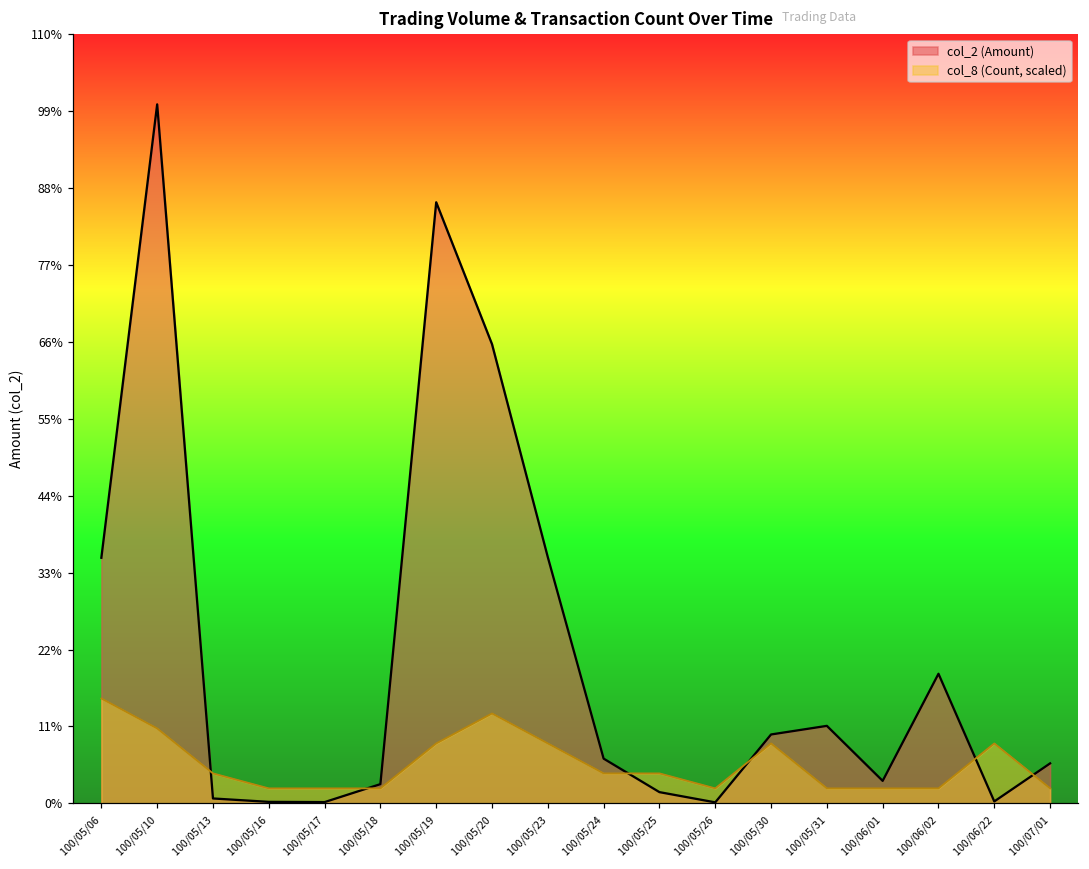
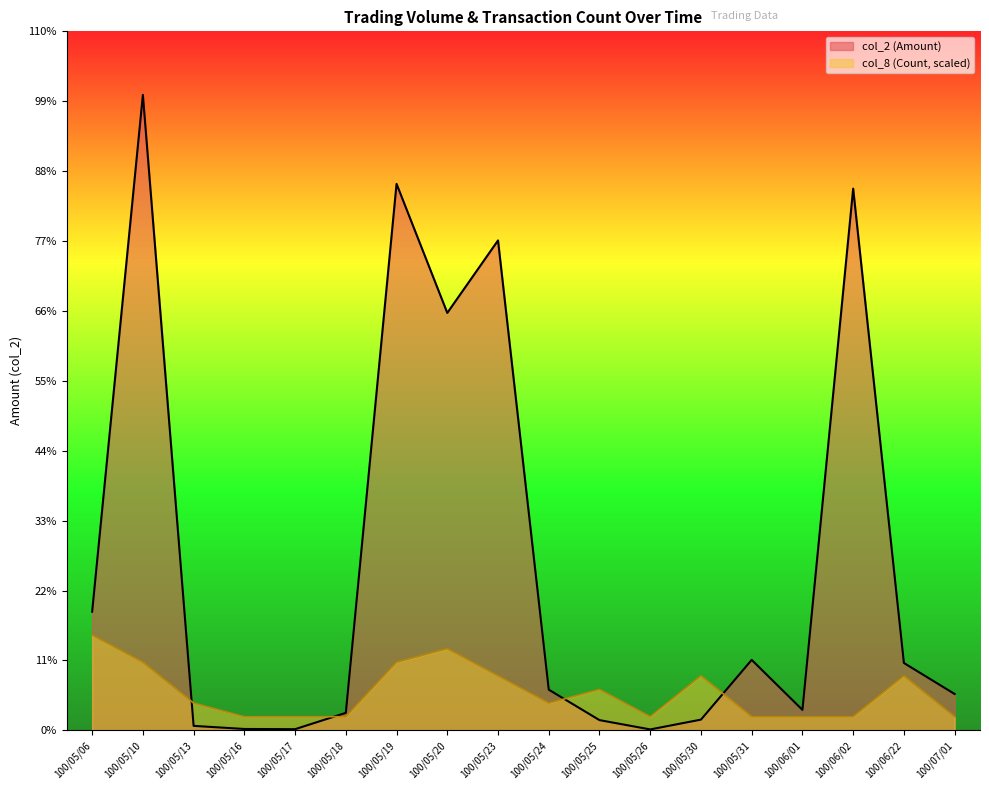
col_2 (Amount), 100/05/06: 35% -> 19%
col_8 (Count, scaled), 100/05/19: 9% -> 11%
col_2 (Amount), 100/05/23: 35% -> 77%
col_8 (Count, scaled), 100/05/25: 4% -> 6%
col_2 (Amount), 100/05/30: 10% -> 2%
col_2 (Amount), 100/06/02: 19% -> 85%
col_2 (Amount), 100/06/22: 0% -> 11%
